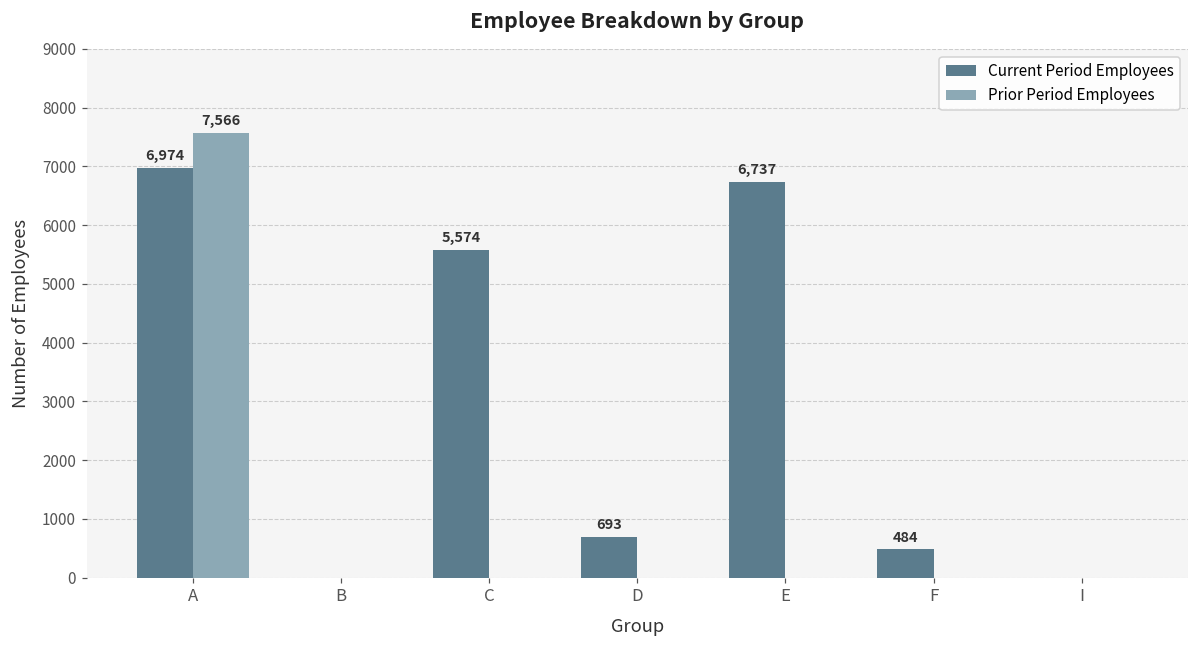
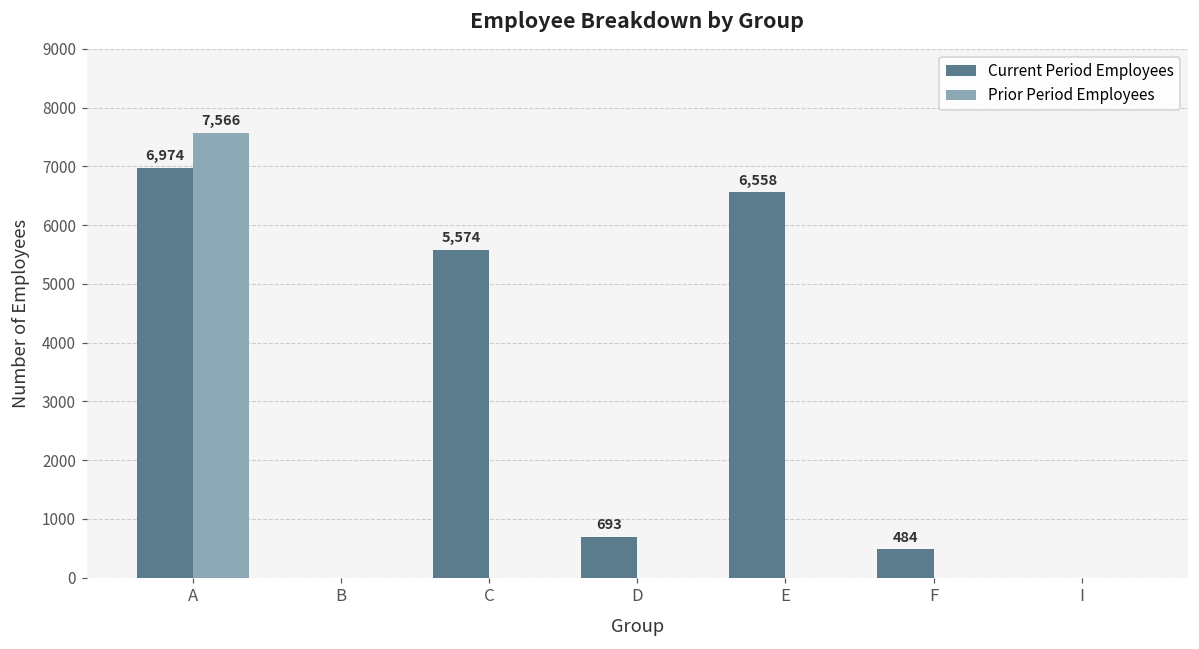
Current Period Employees, E: 6,737 -> 6,558
